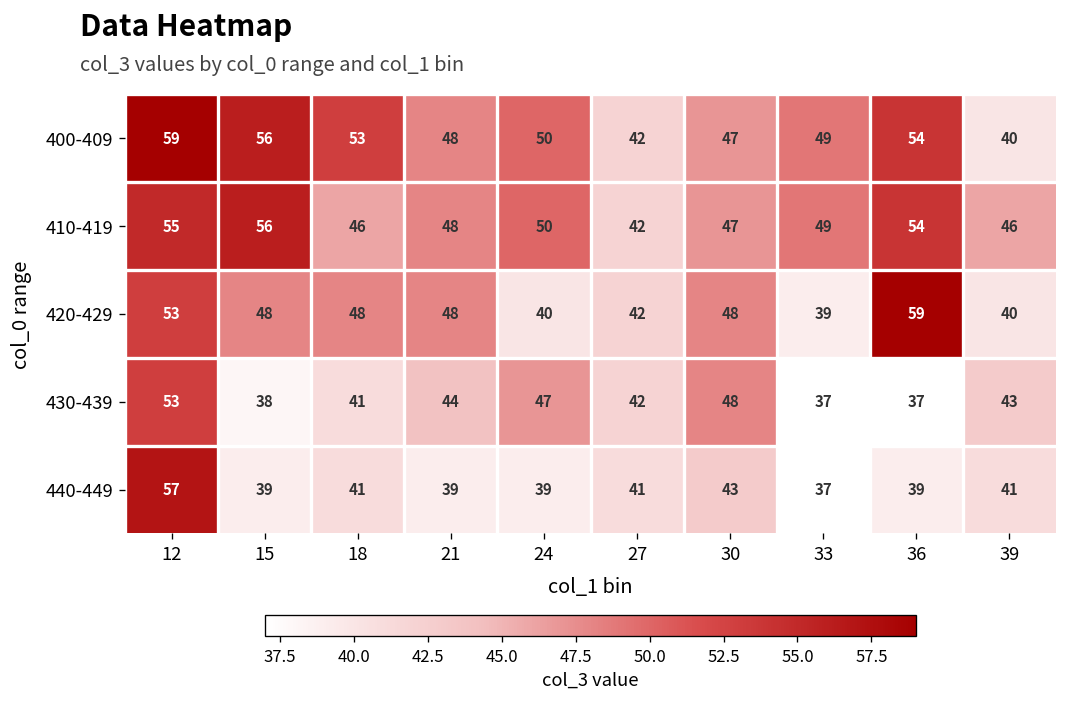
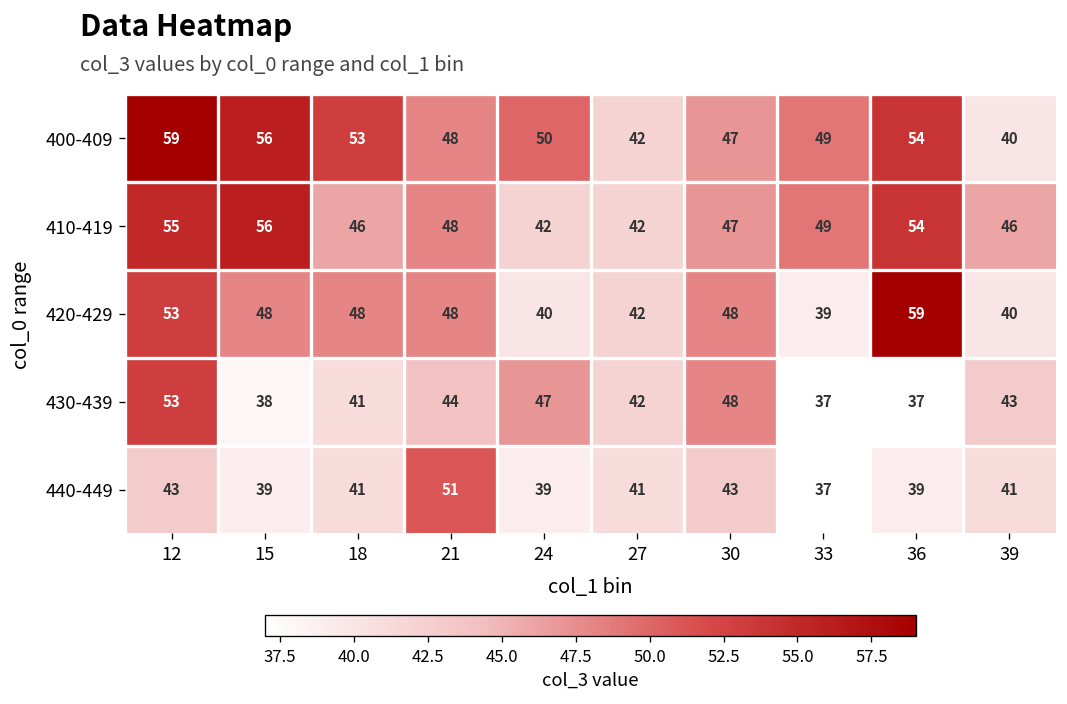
410-419, 24: 50 -> 42
440-449, 12: 57 -> 43
440-449, 21: 39 -> 51
